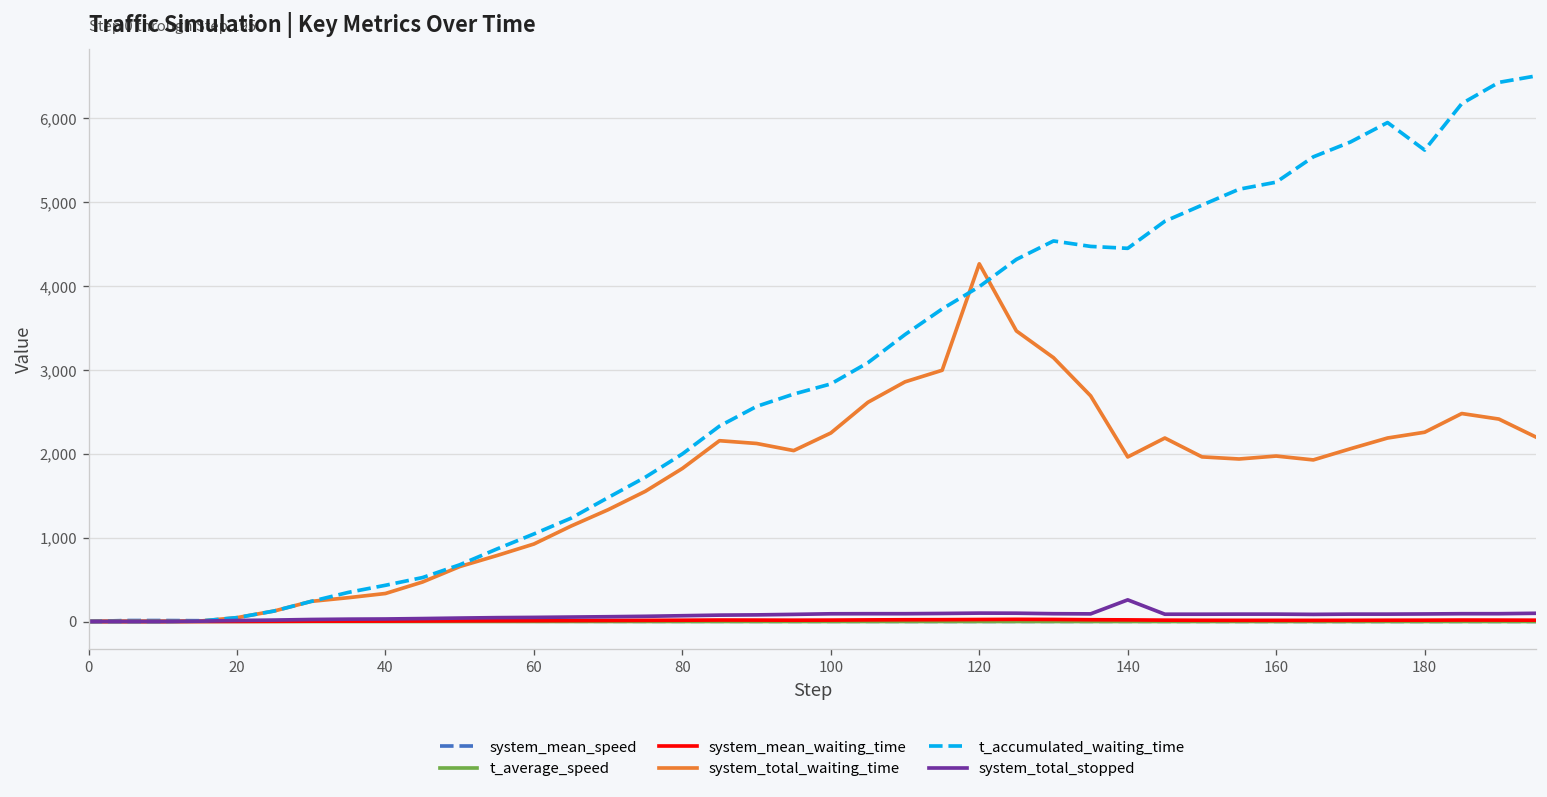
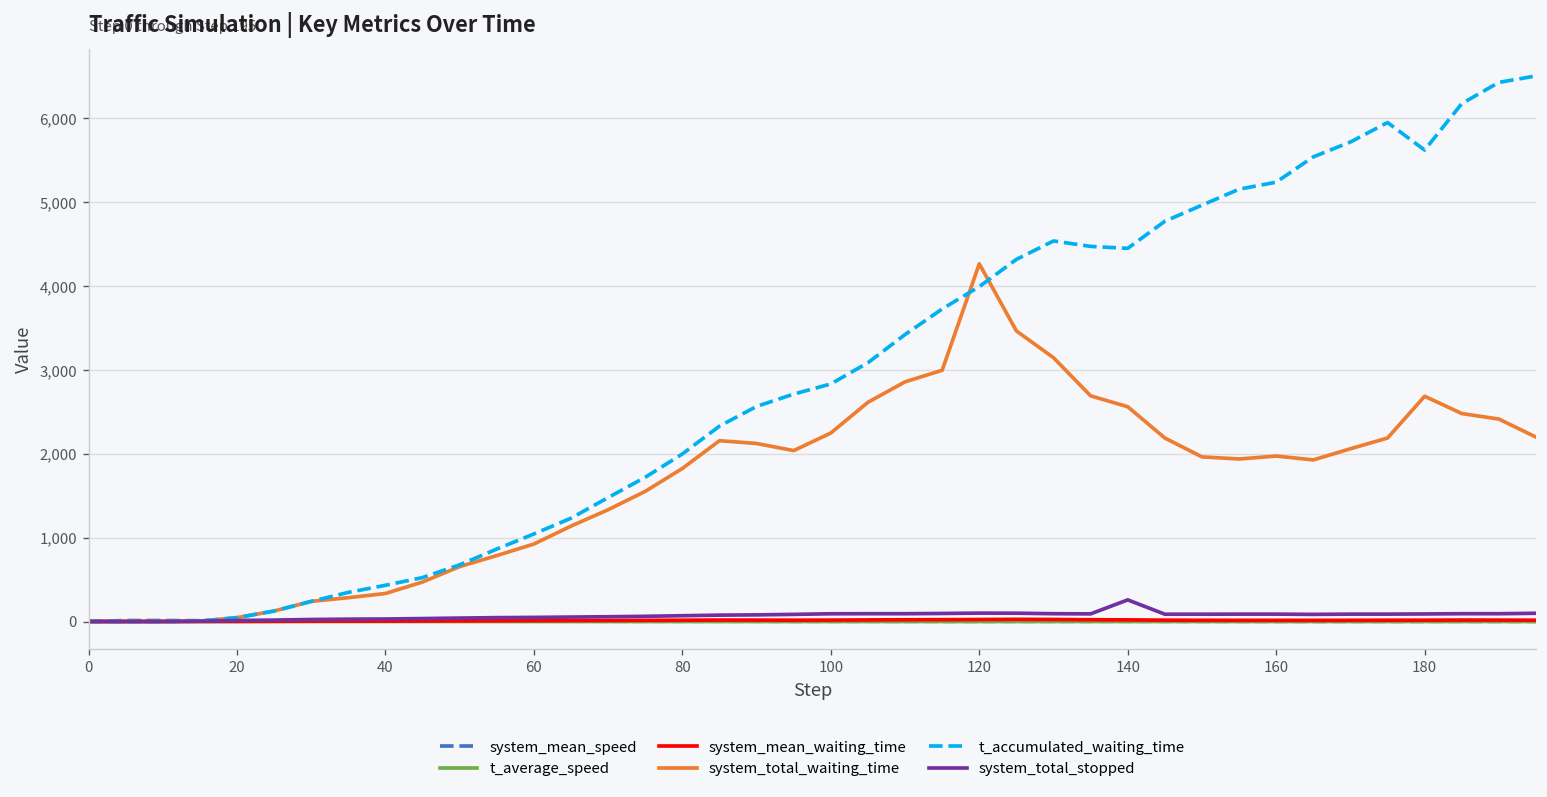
system_total_waiting_time, 140: 2,000 -> 2,600
system_total_waiting_time, 180: 2,300 -> 2,700
